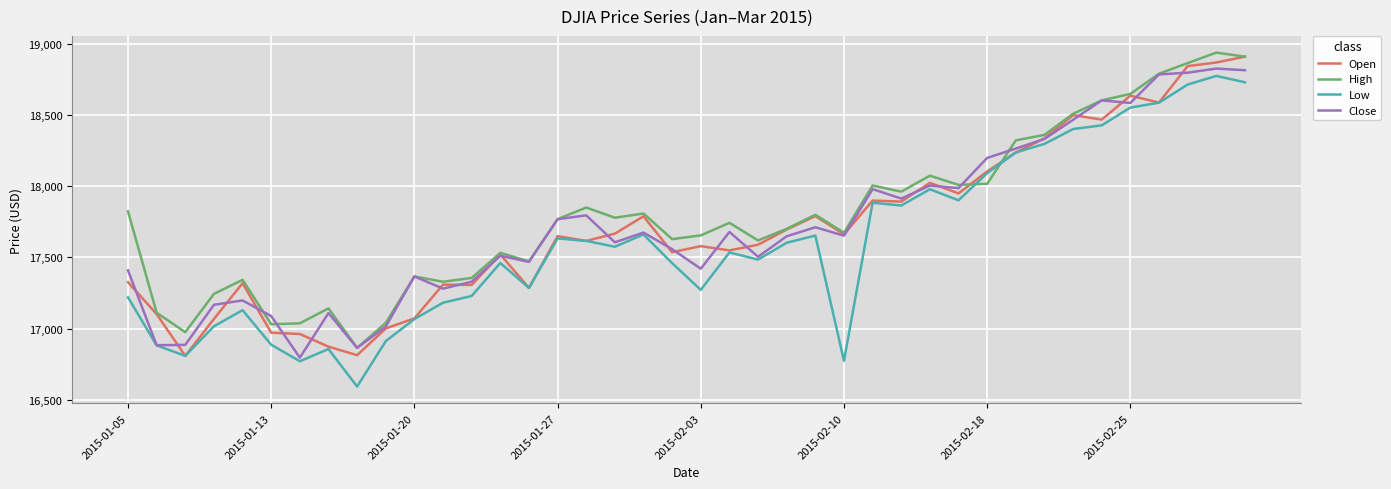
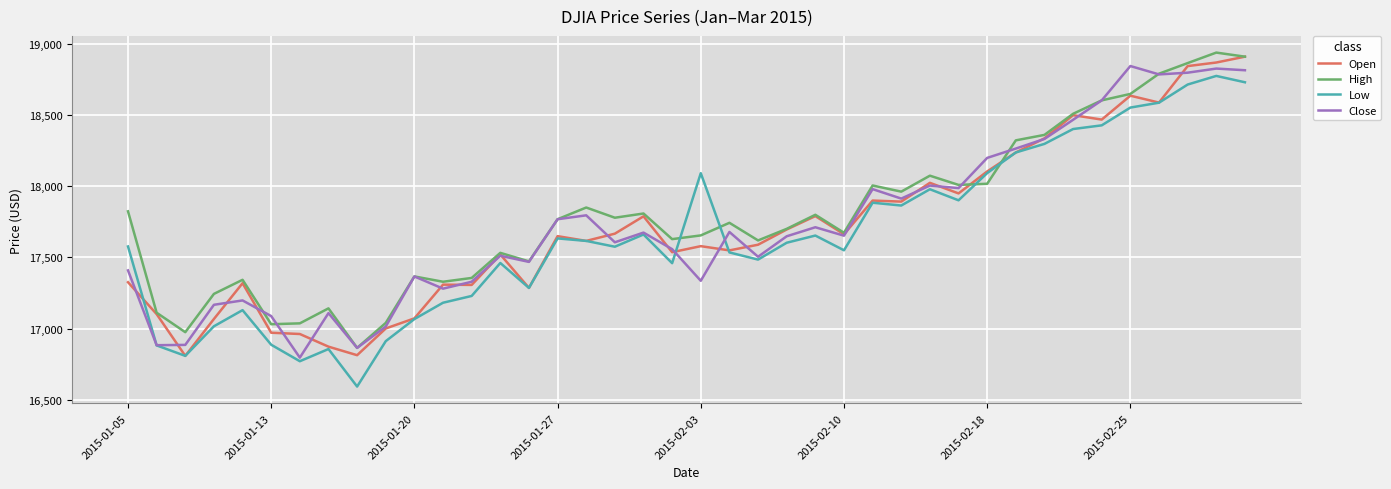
Low, 2015-01-05: 17,220 -> 17,580
Low, 2015-02-03: 17,270 -> 18,090
Close, 2015-02-03: 17,420 -> 17,340
Low, 2015-02-10: 16,770 -> 17,550
Close, 2015-02-25: 18,590 -> 18,840
